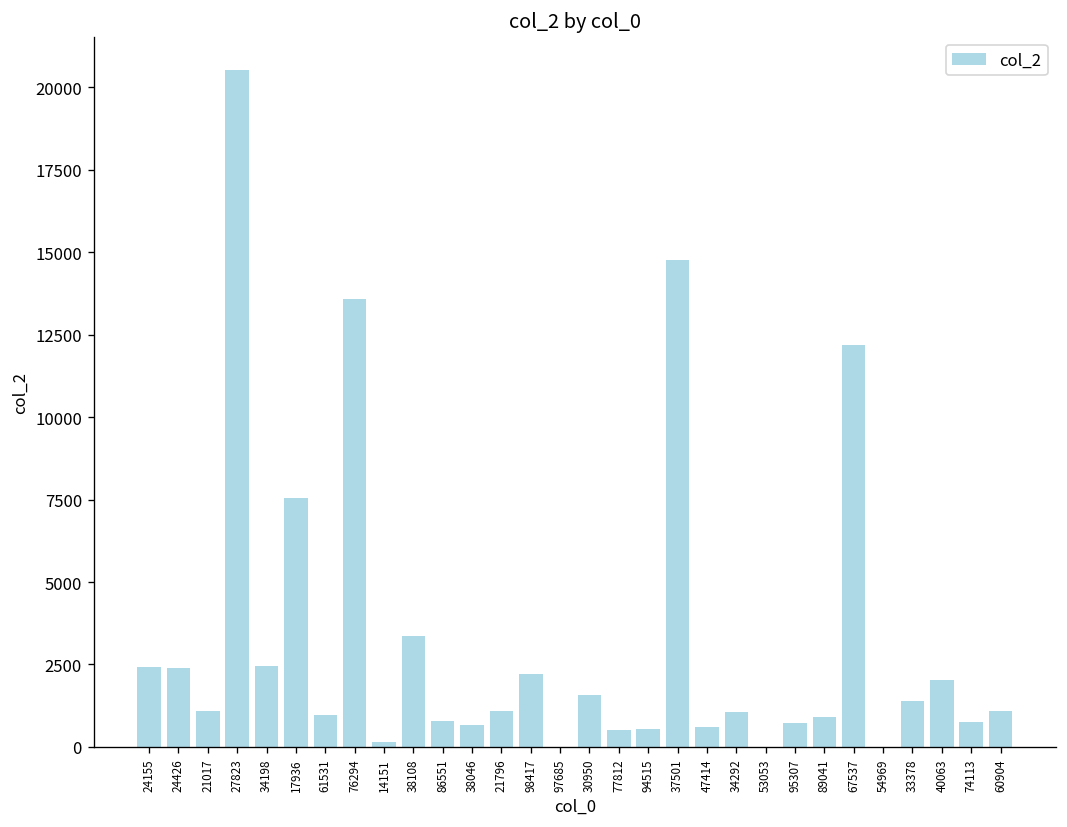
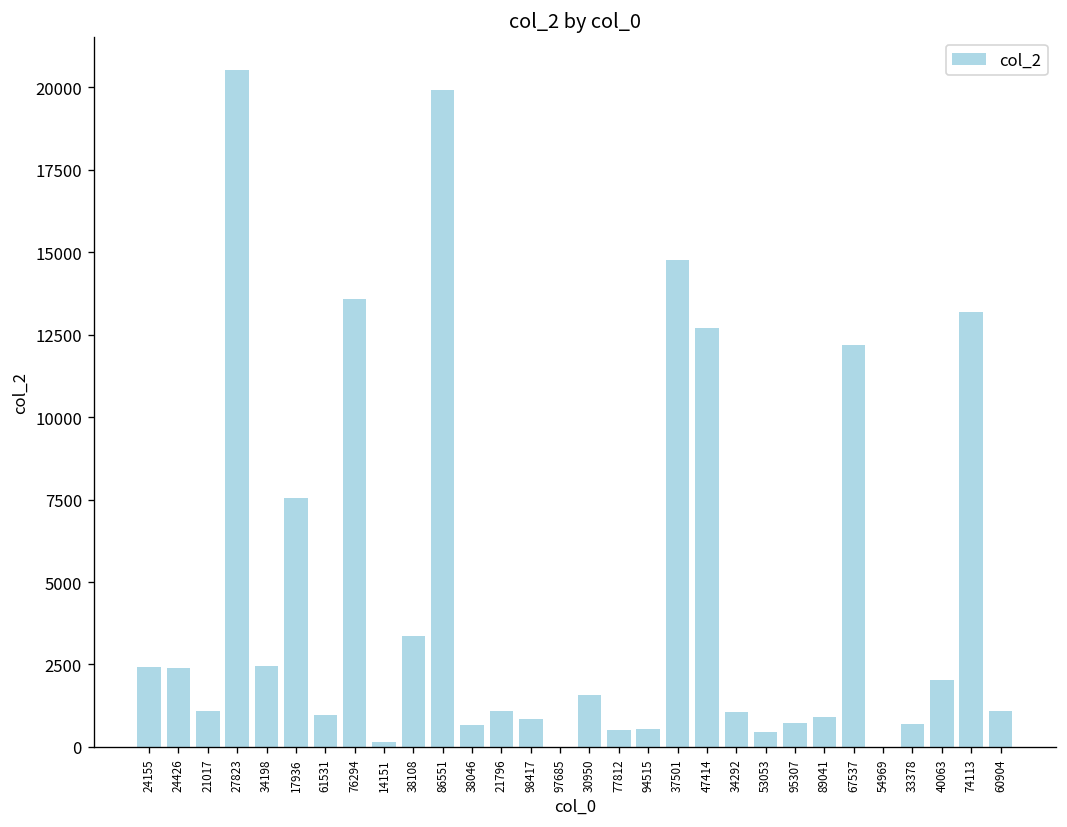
86551: 800 -> 19900
98417: 2200 -> 800
47414: 600 -> 12700
53053: 0 -> 400
33378: 1400 -> 700
74113: 800 -> 13200
